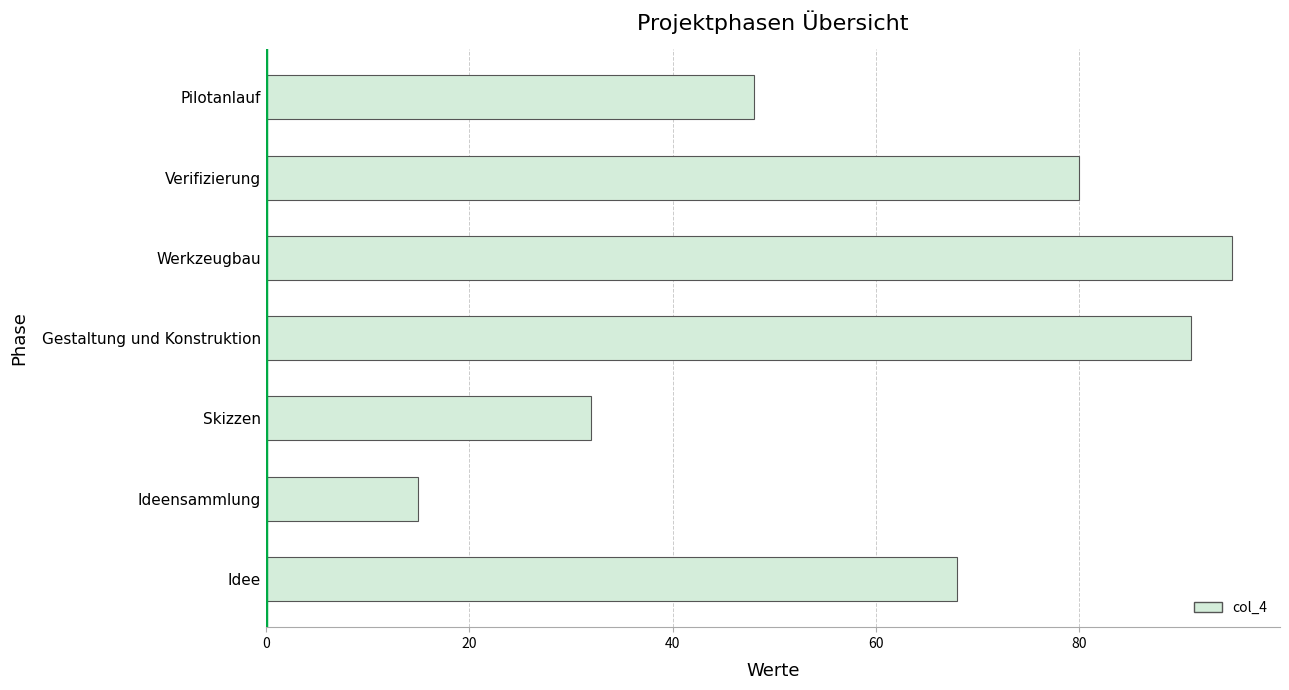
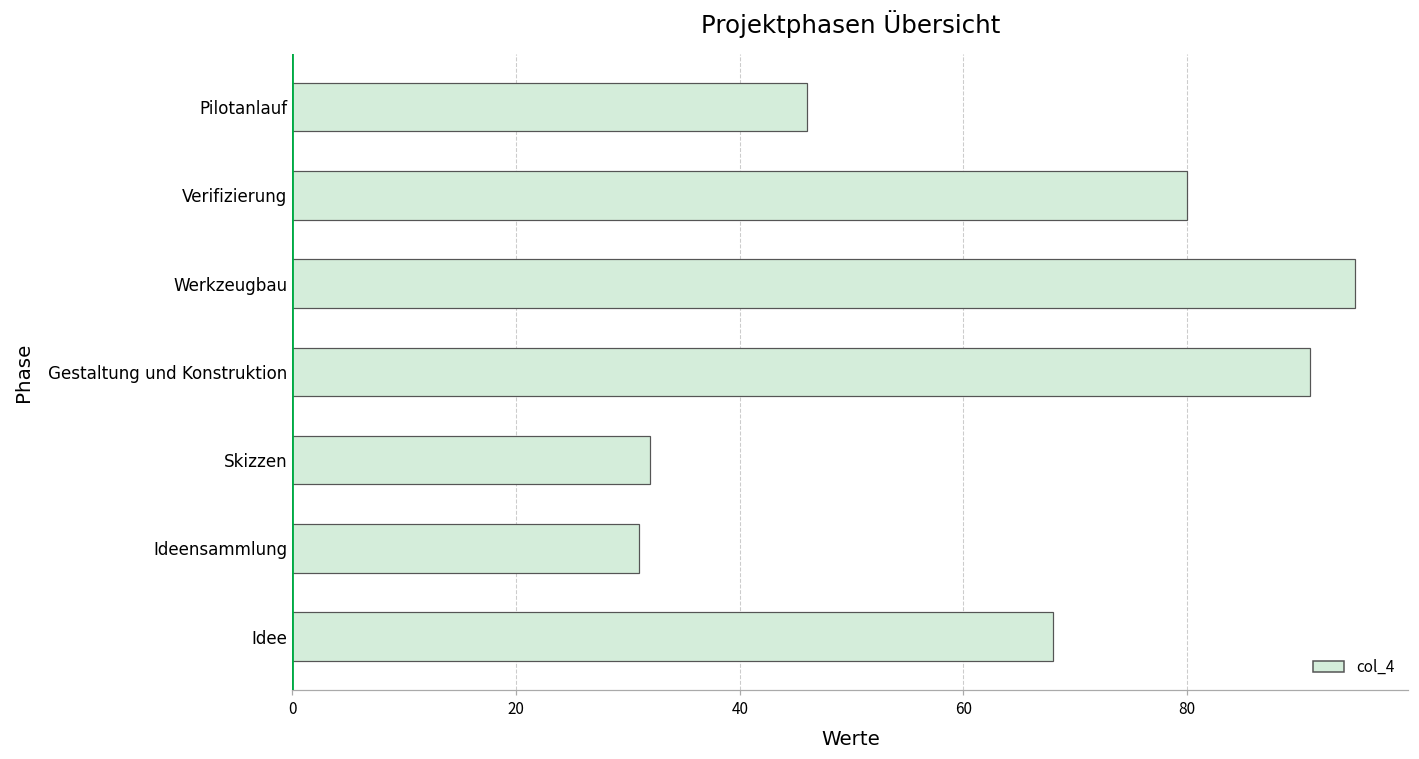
Pilotanlauf: 48 -> 46
Ideensammlung: 15 -> 31
